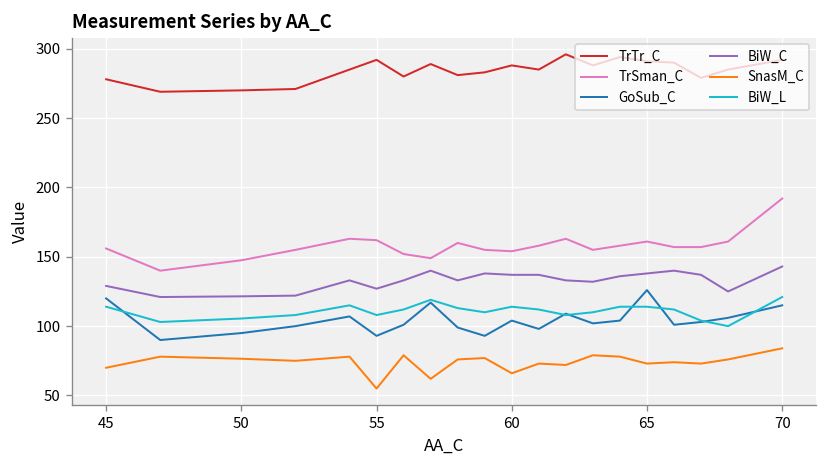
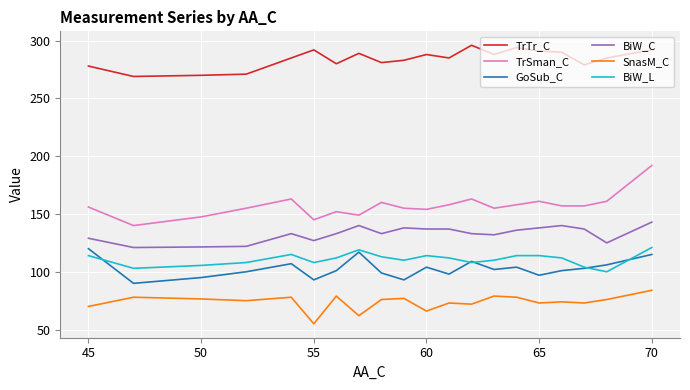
TrSman_C, 55: 162 -> 145
GoSub_C, 65: 126 -> 97
